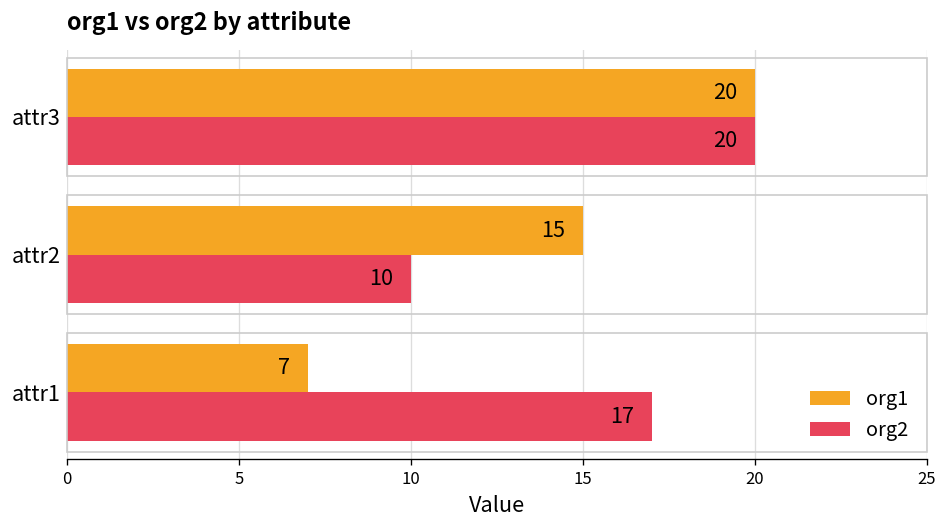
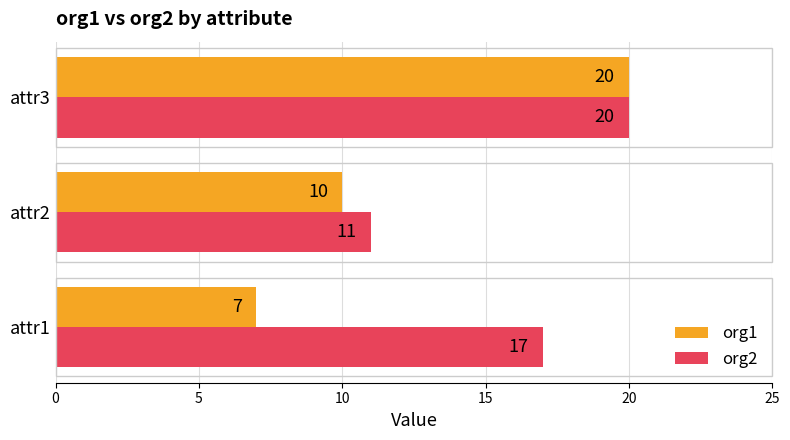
org1, attr2: 15 -> 10
org2, attr2: 10 -> 11
